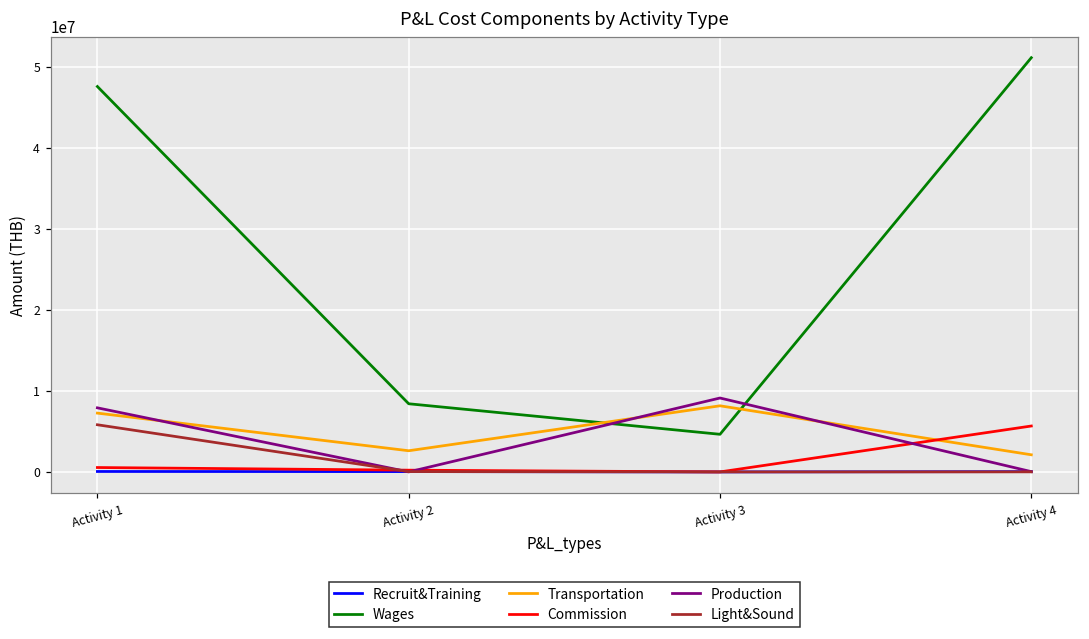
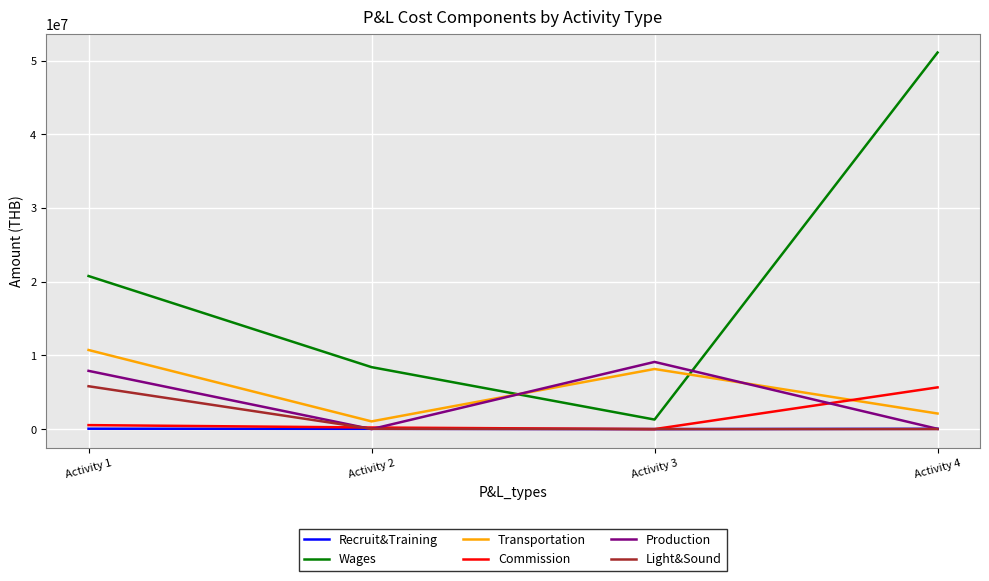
Wages, Activity 1: 48000000 -> 21000000
Transportation, Activity 1: 7000000 -> 11000000
Transportation, Activity 2: 3000000 -> 1000000
Wages, Activity 3: 5000000 -> 1000000
